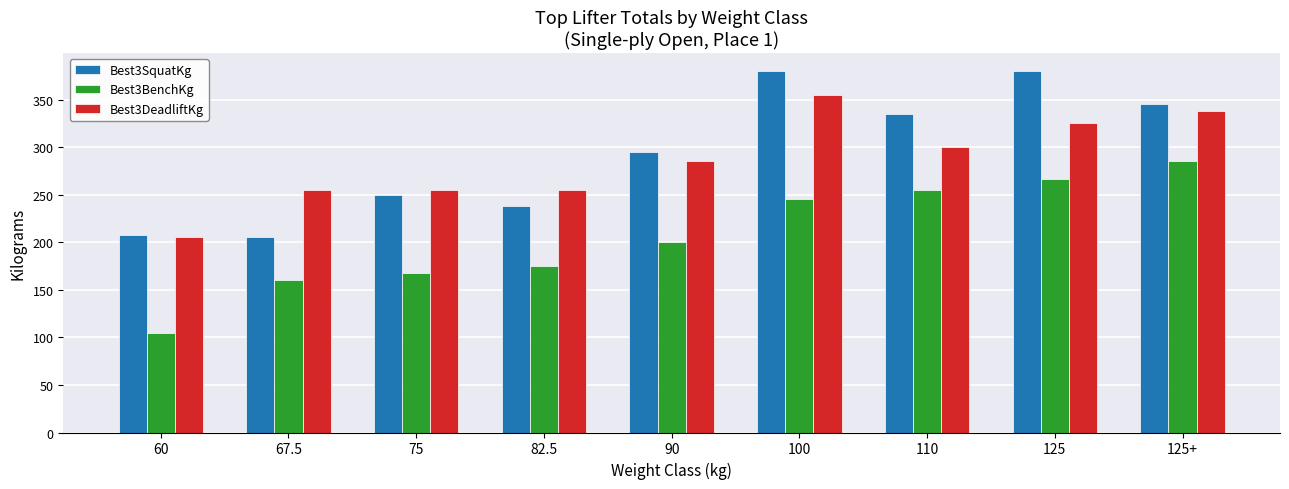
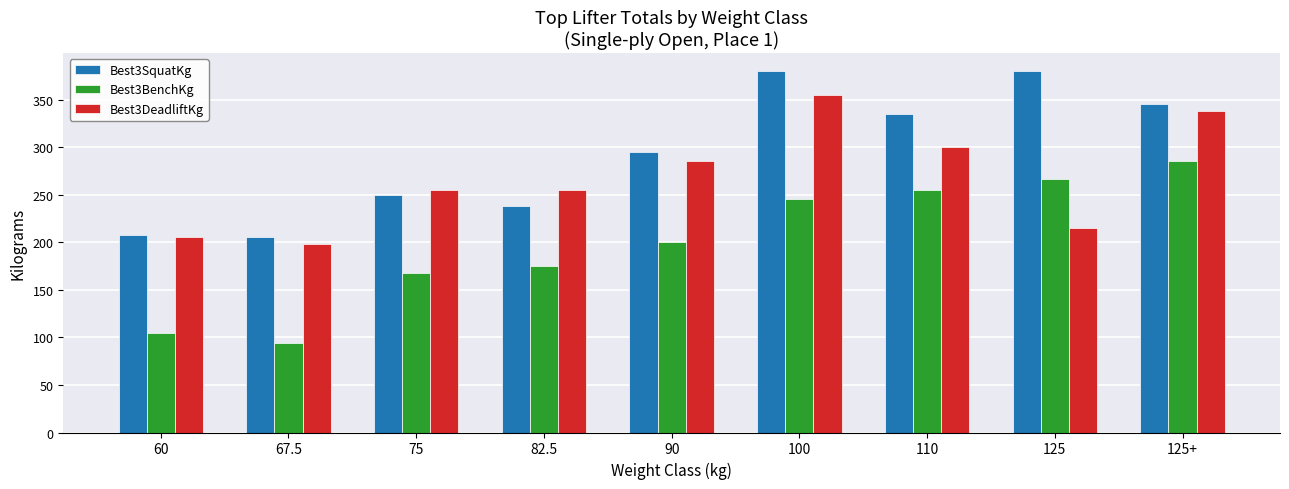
Best3BenchKg, 67.5: 160 -> 90
Best3DeadliftKg, 67.5: 260 -> 200
Best3DeadliftKg, 125: 330 -> 220
